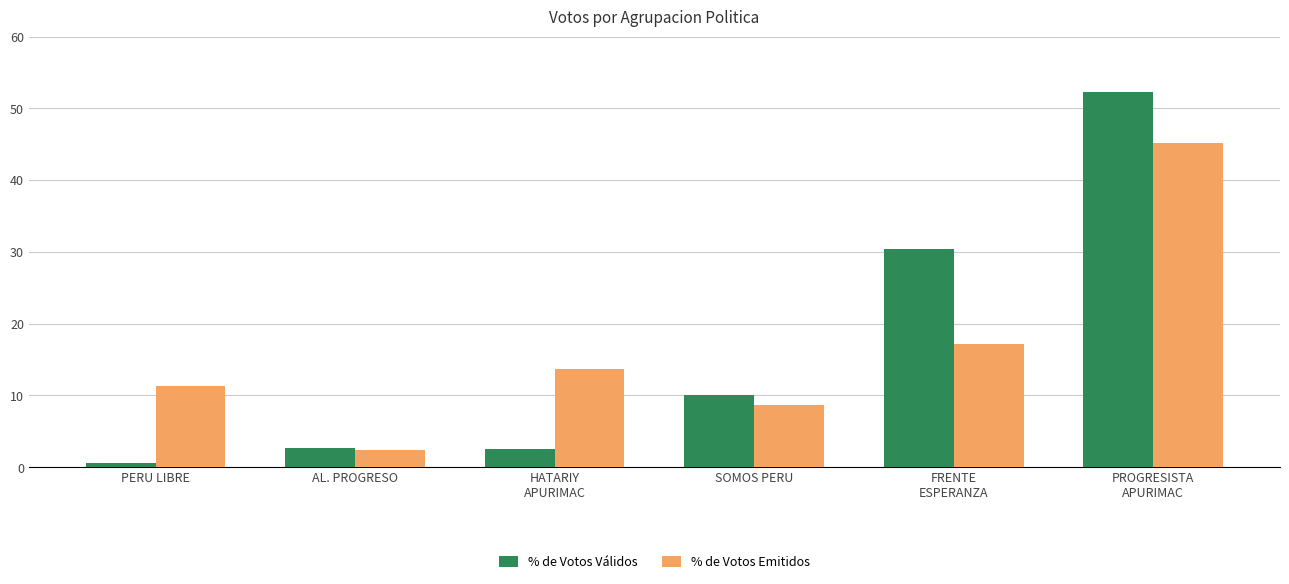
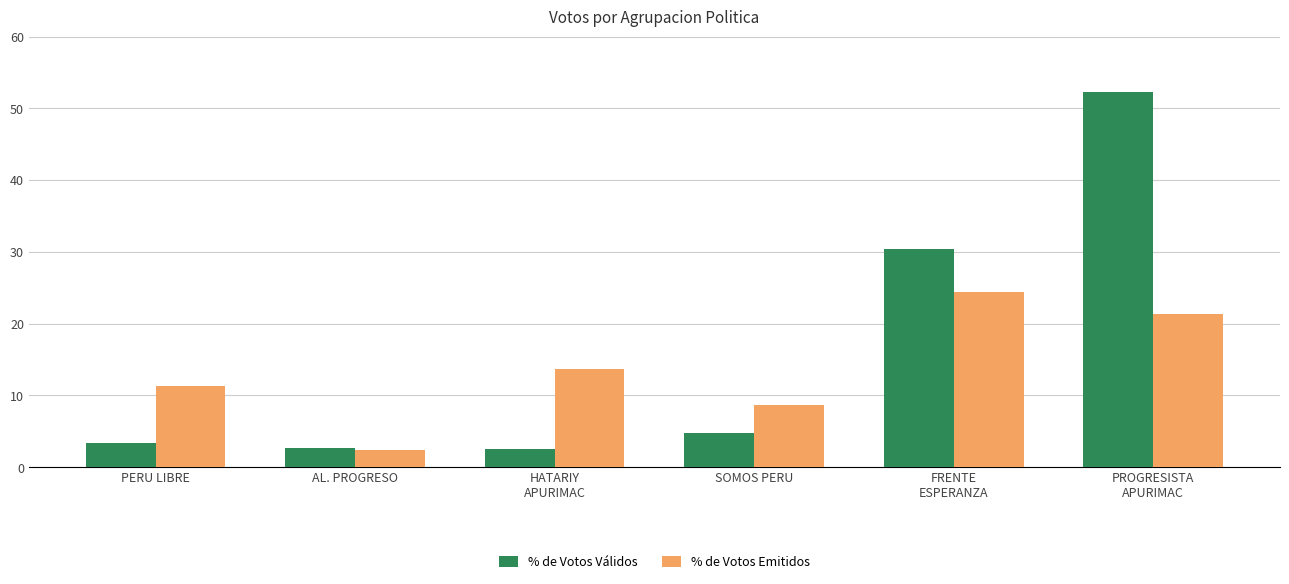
% de Votos Válidos, PERU LIBRE: 1 -> 3
% de Votos Válidos, SOMOS PERU: 10 -> 5
% de Votos Emitidos, FRENTE ESPERANZA: 17 -> 24
% de Votos Emitidos, PROGRESISTA APURIMAC: 45 -> 21
